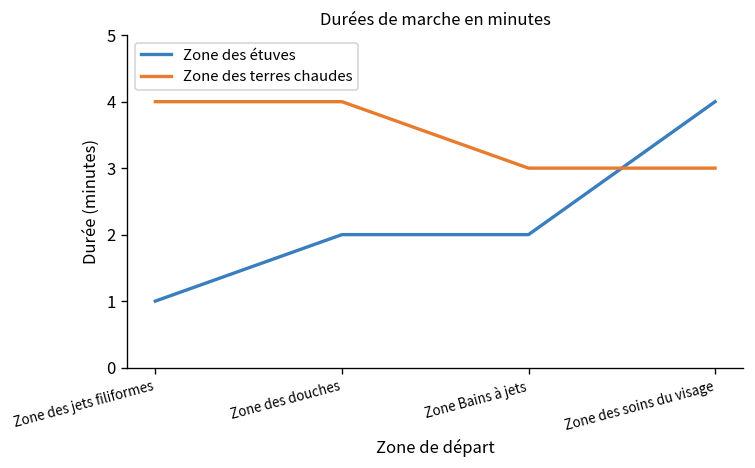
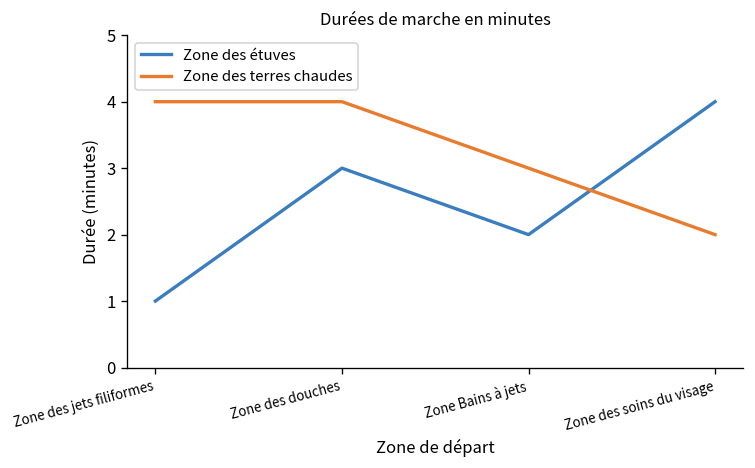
Zone des étuves, Zone des douches: 2 -> 3
Zone des terres chaudes, Zone des soins du visage: 3 -> 2
